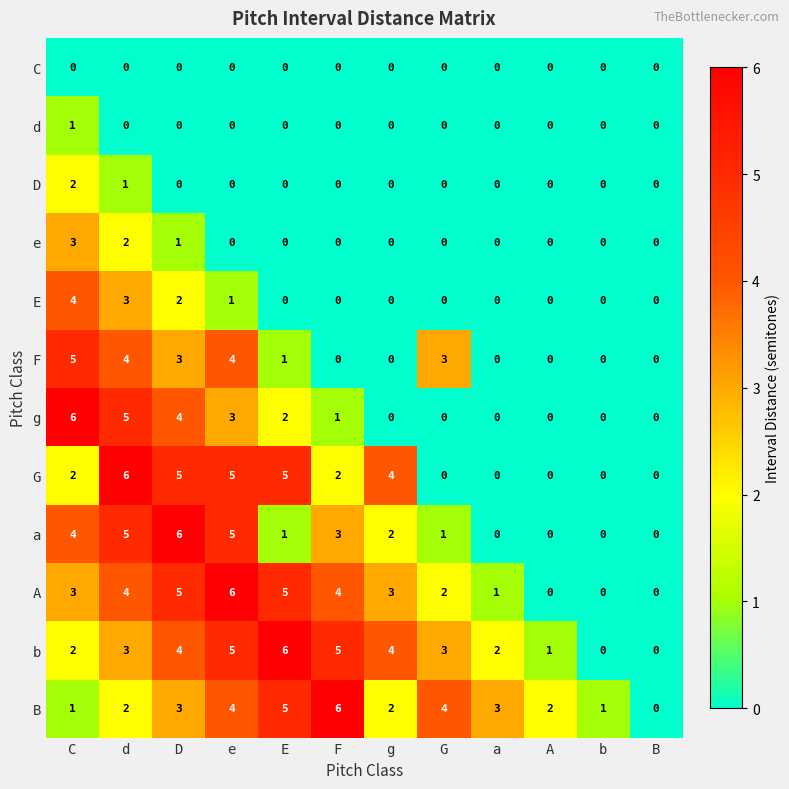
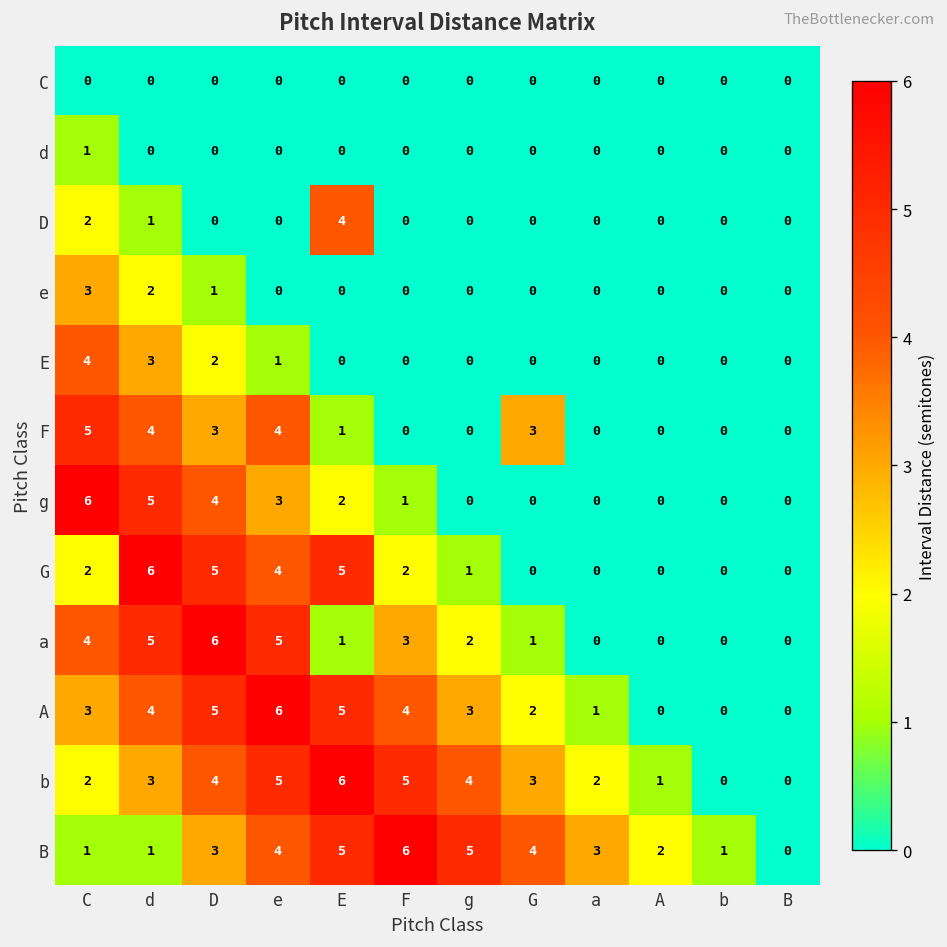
D, E: 0 -> 4
G, e: 5 -> 4
G, g: 4 -> 1
B, d: 2 -> 1
B, g: 2 -> 5
